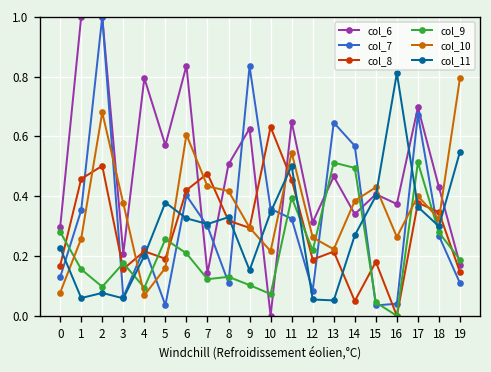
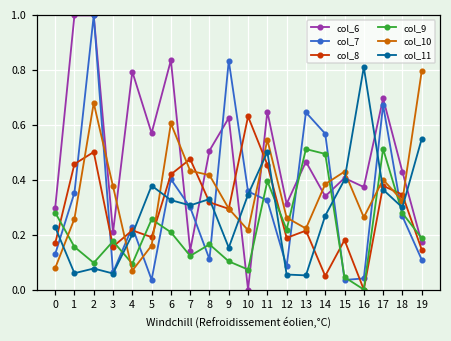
col_9, 8: 0.13 -> 0.16
